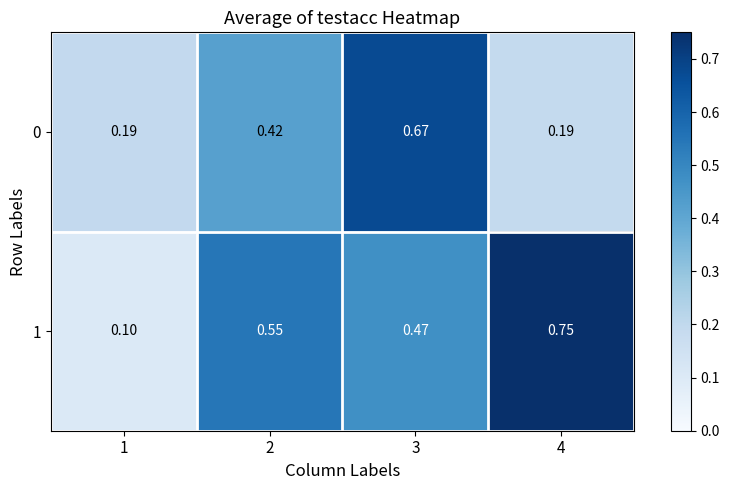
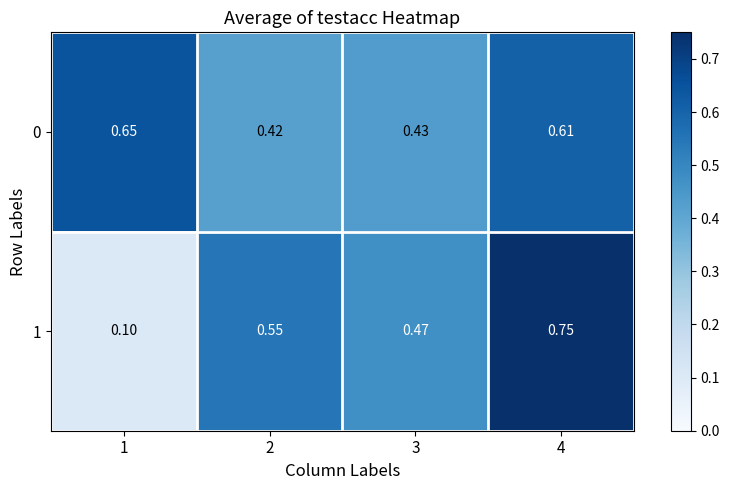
0, 1: 0.19 -> 0.65
0, 3: 0.67 -> 0.43
0, 4: 0.19 -> 0.61
